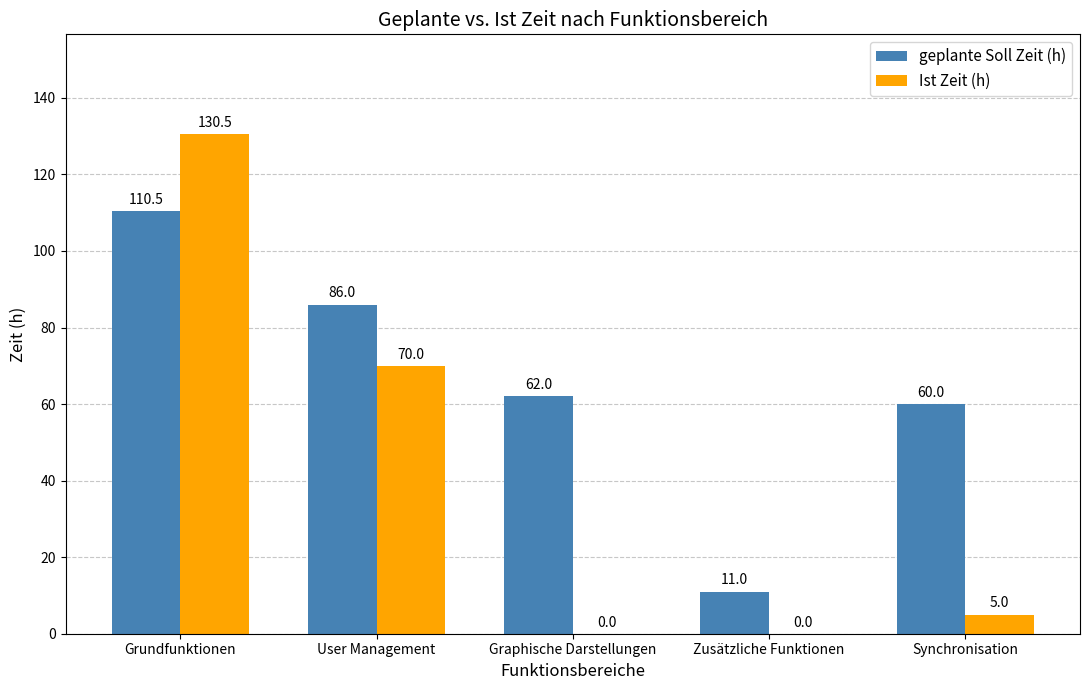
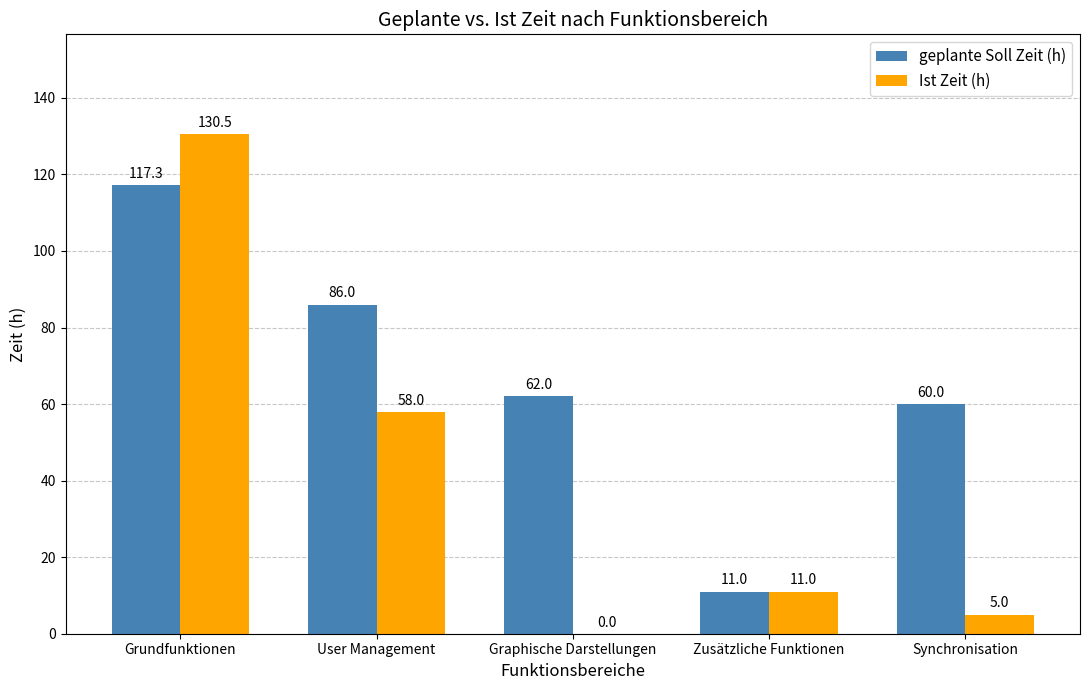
geplante Soll Zeit (h), Grundfunktionen: 110.5 -> 117.3
Ist Zeit (h), User Management: 70.0 -> 58.0
Ist Zeit (h), Zusätzliche Funktionen: 0.0 -> 11.0
